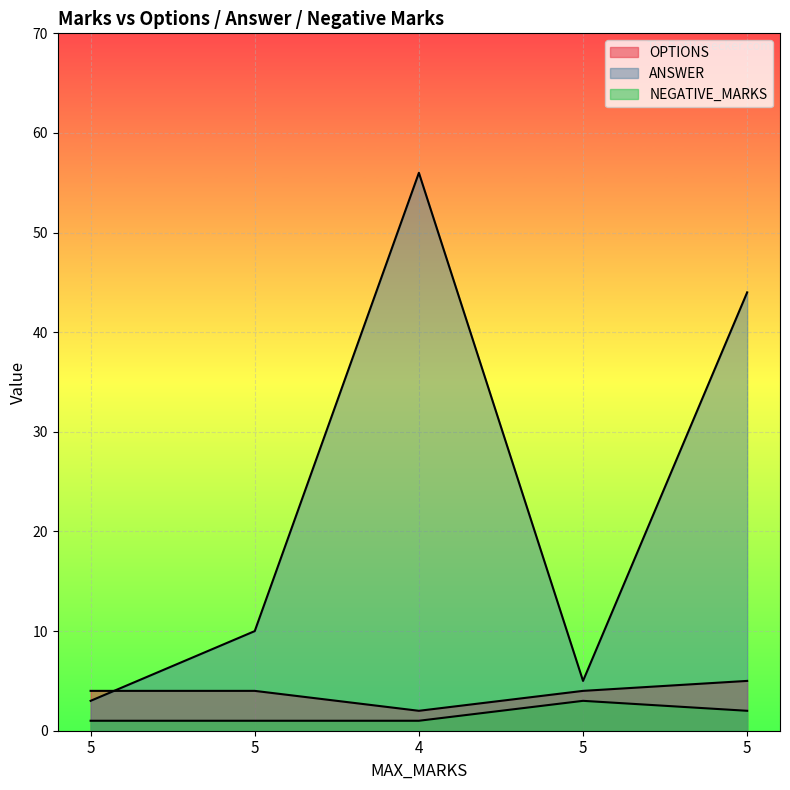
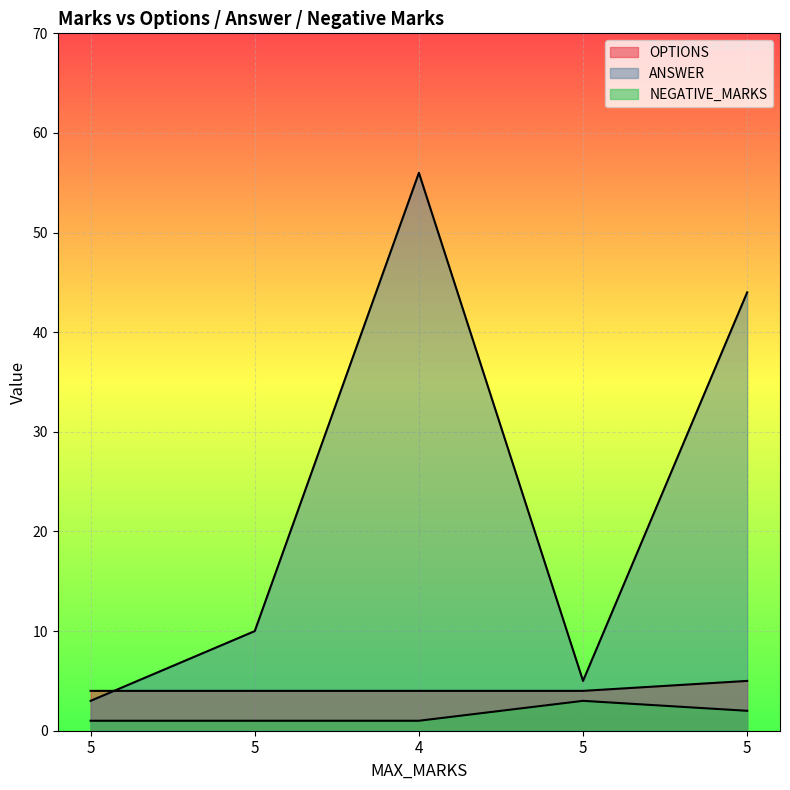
OPTIONS, 4: 2 -> 4
